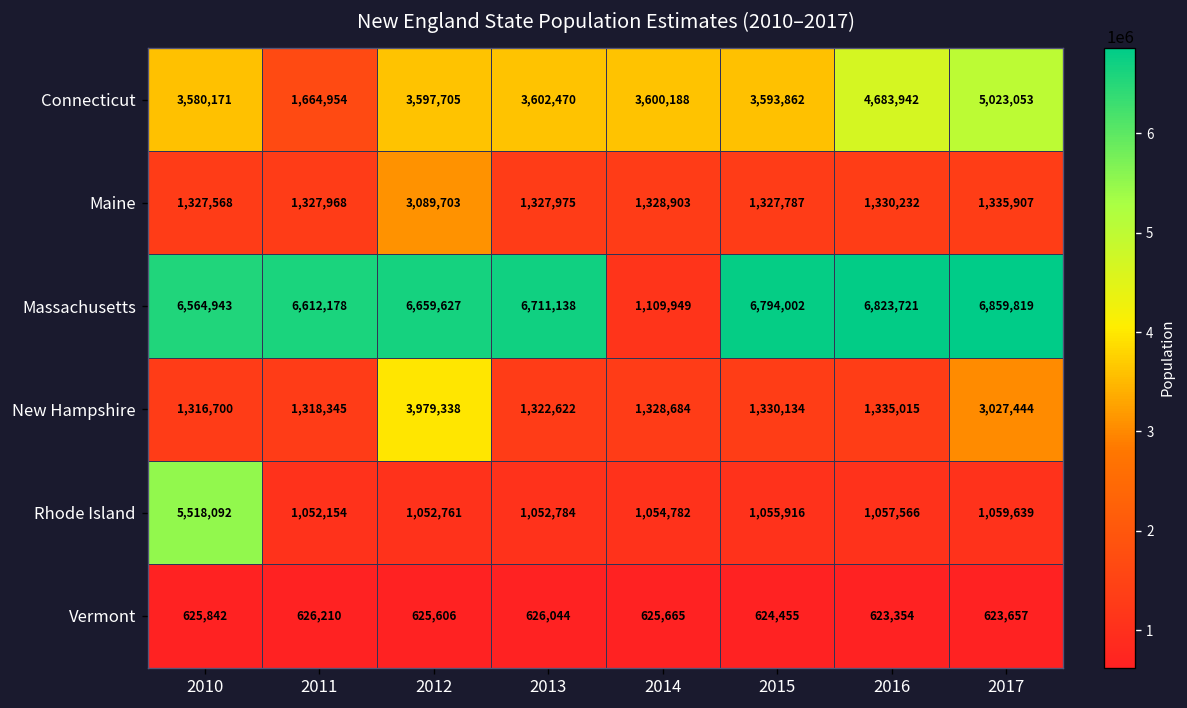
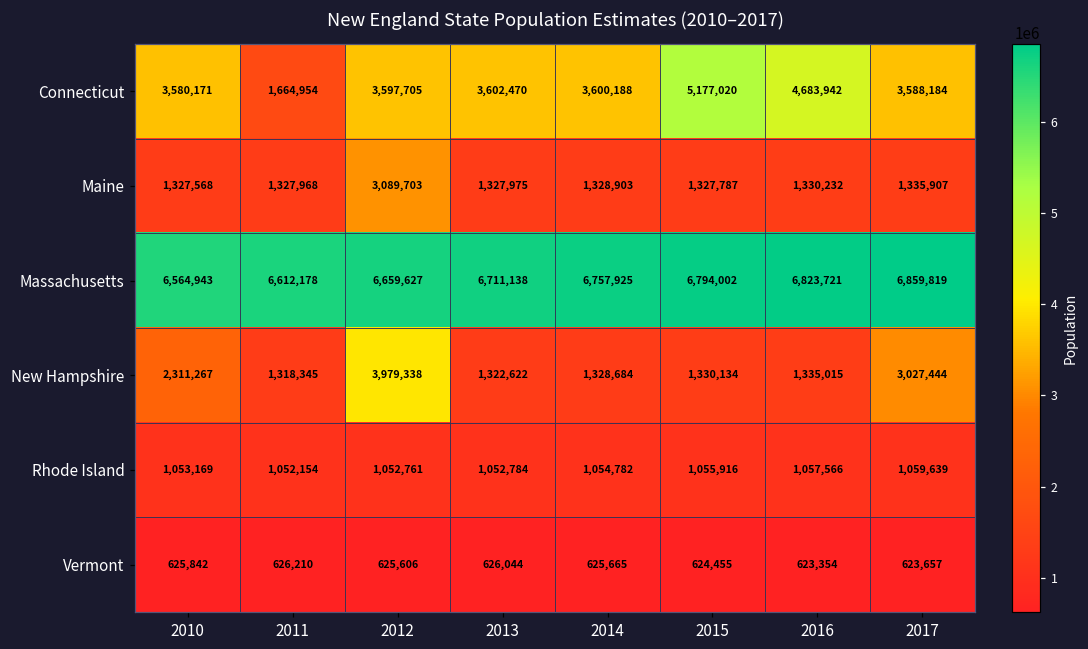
Connecticut, 2015: 3,593,862 -> 5,177,020
Connecticut, 2017: 5,023,053 -> 3,588,184
Massachusetts, 2014: 1,109,949 -> 6,757,925
New Hampshire, 2010: 1,316,700 -> 2,311,267
Rhode Island, 2010: 5,518,092 -> 1,053,169
